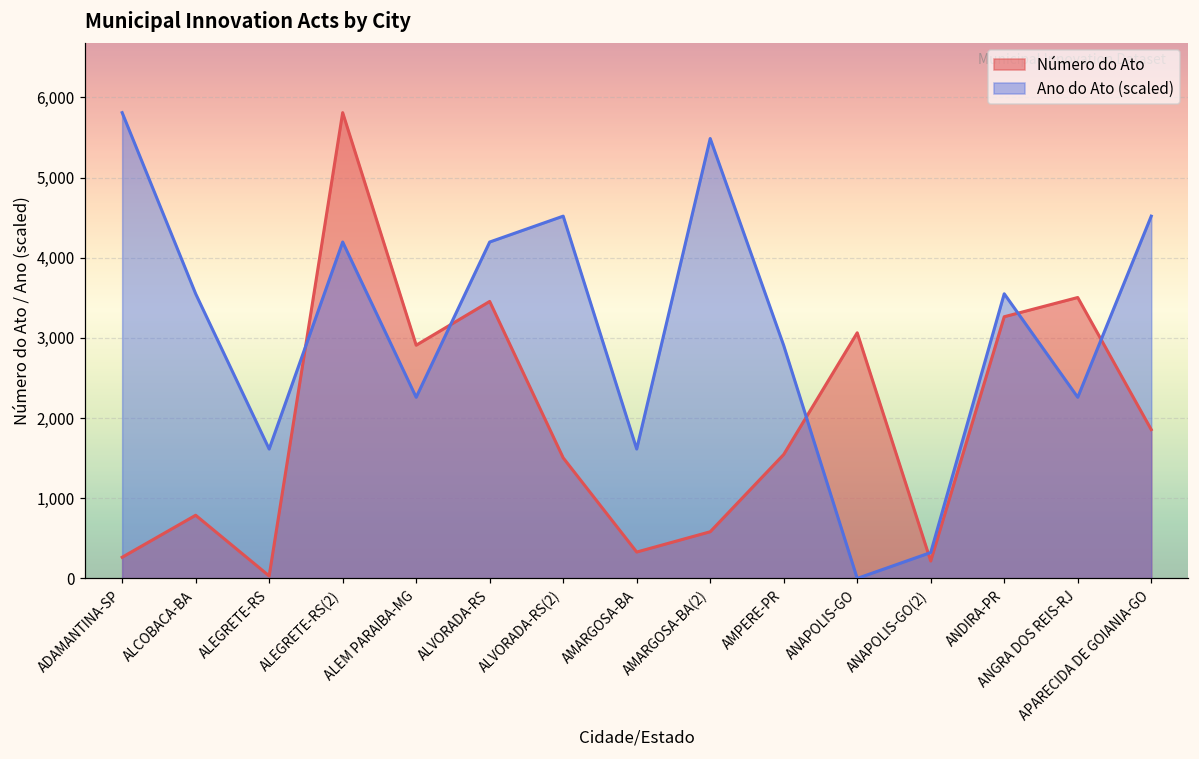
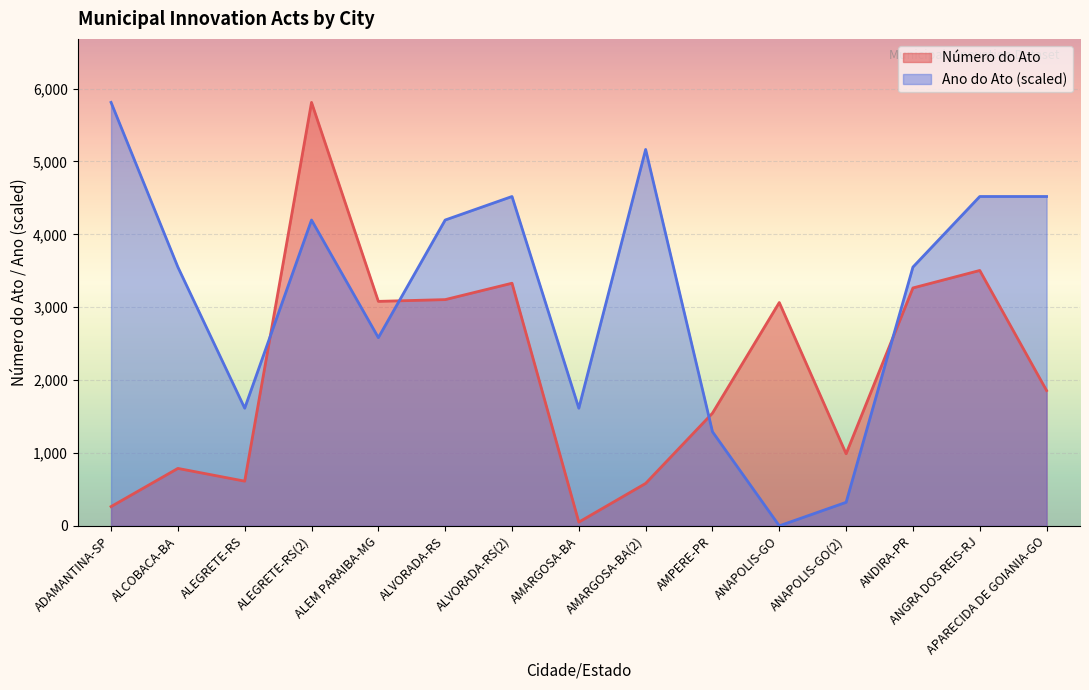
Número do Ato, ALEGRETE-RS: 0 -> 600
Número do Ato, ALEM PARAIBA-MG: 2,900 -> 3,100
Ano do Ato (scaled), ALEM PARAIBA-MG: 2,300 -> 2,600
Número do Ato, ALVORADA-RS: 3,500 -> 3,100
Número do Ato, ALVORADA-RS(2): 1,500 -> 3,300
Número do Ato, AMARGOSA-BA: 300 -> 100
Ano do Ato (scaled), AMARGOSA-BA(2): 5,500 -> 5,200
Ano do Ato (scaled), AMPERE-PR: 2,900 -> 1,300
Número do Ato, ANAPOLIS-GO(2): 200 -> 1,000
Ano do Ato (scaled), ANGRA DOS REIS-RJ: 2,300 -> 4,500
